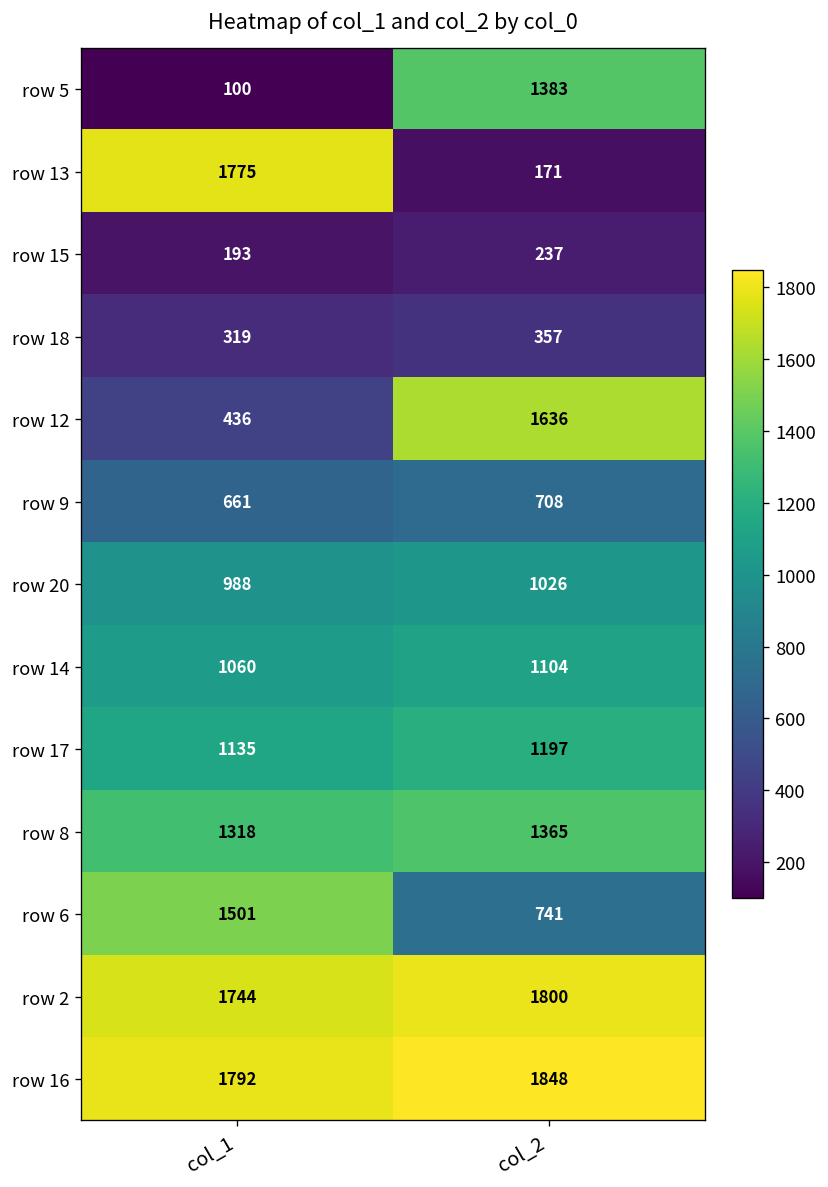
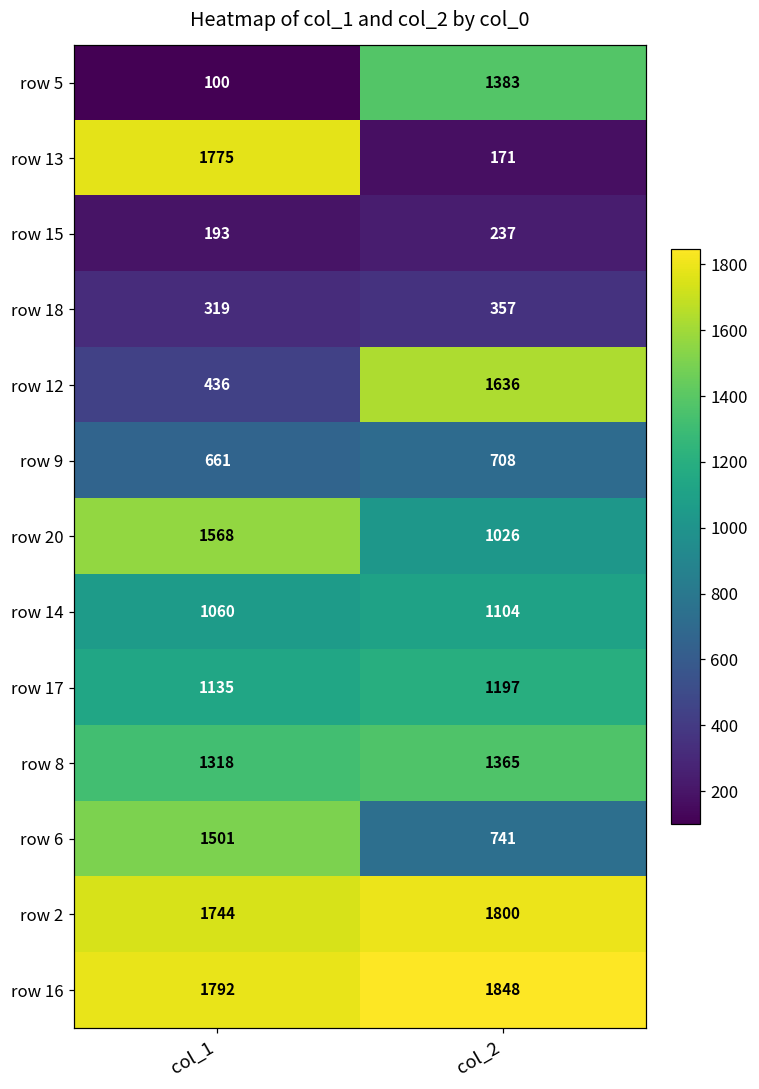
row 20, col_1: 988 -> 1568
